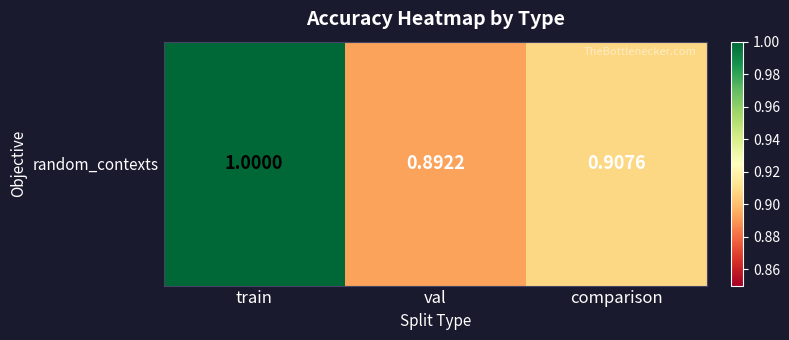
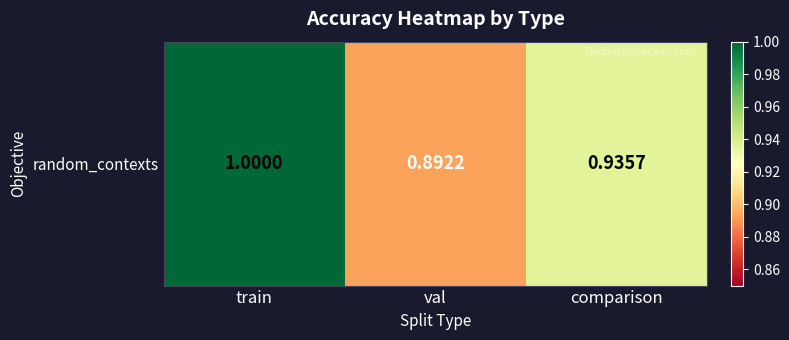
random_contexts, comparison: 0.9076 -> 0.9357
